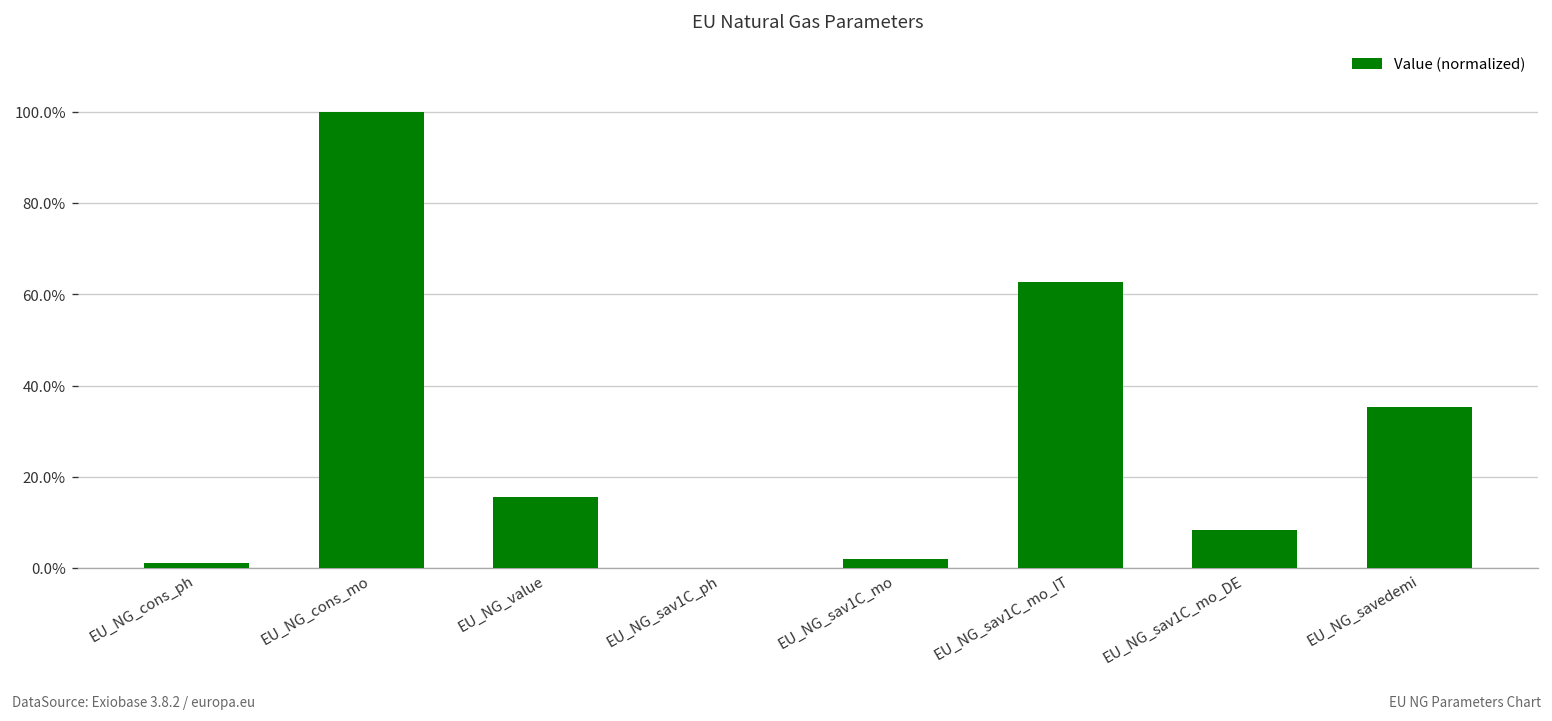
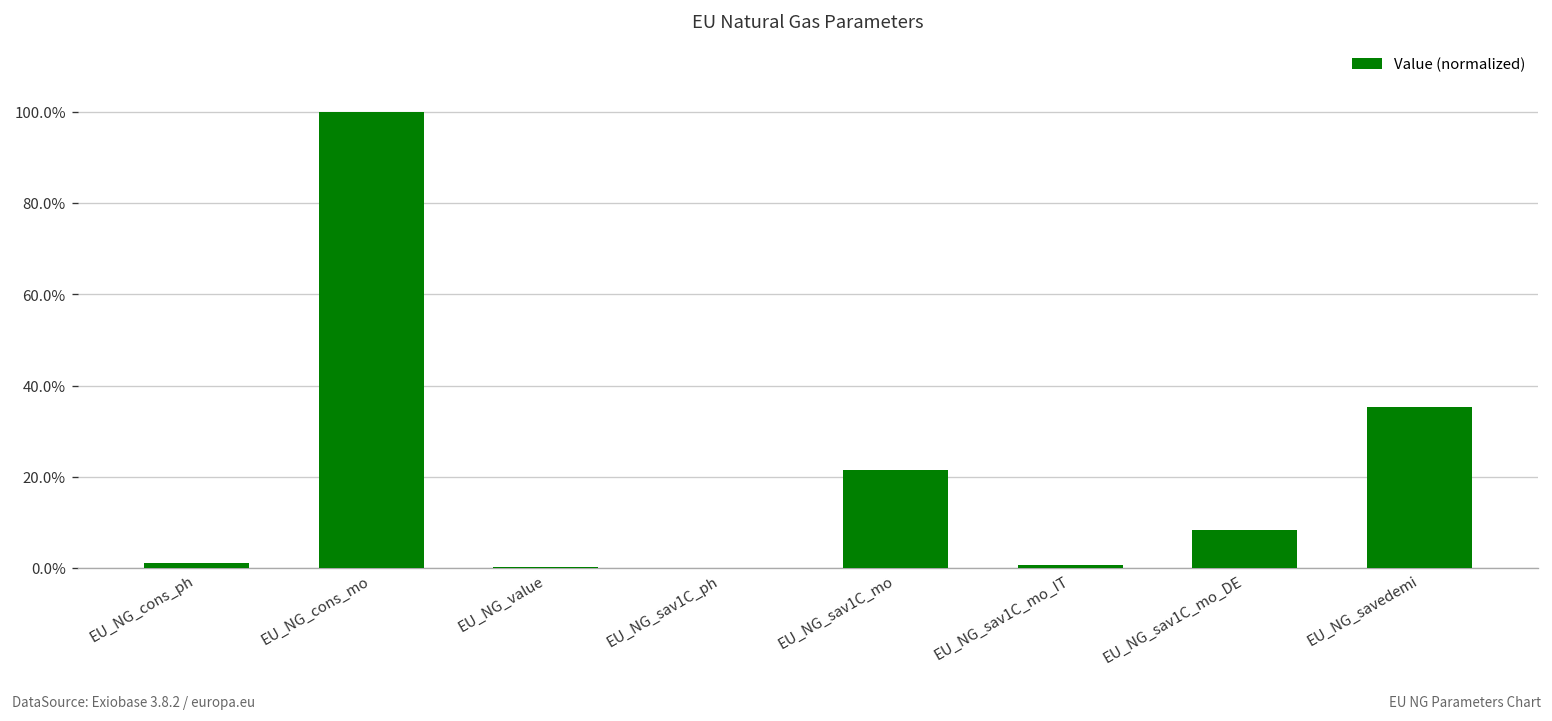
EU_NG_value: 15% -> 0%
EU_NG_sav1C_mo: 2% -> 22%
EU_NG_sav1C_mo_IT: 63% -> 1%
